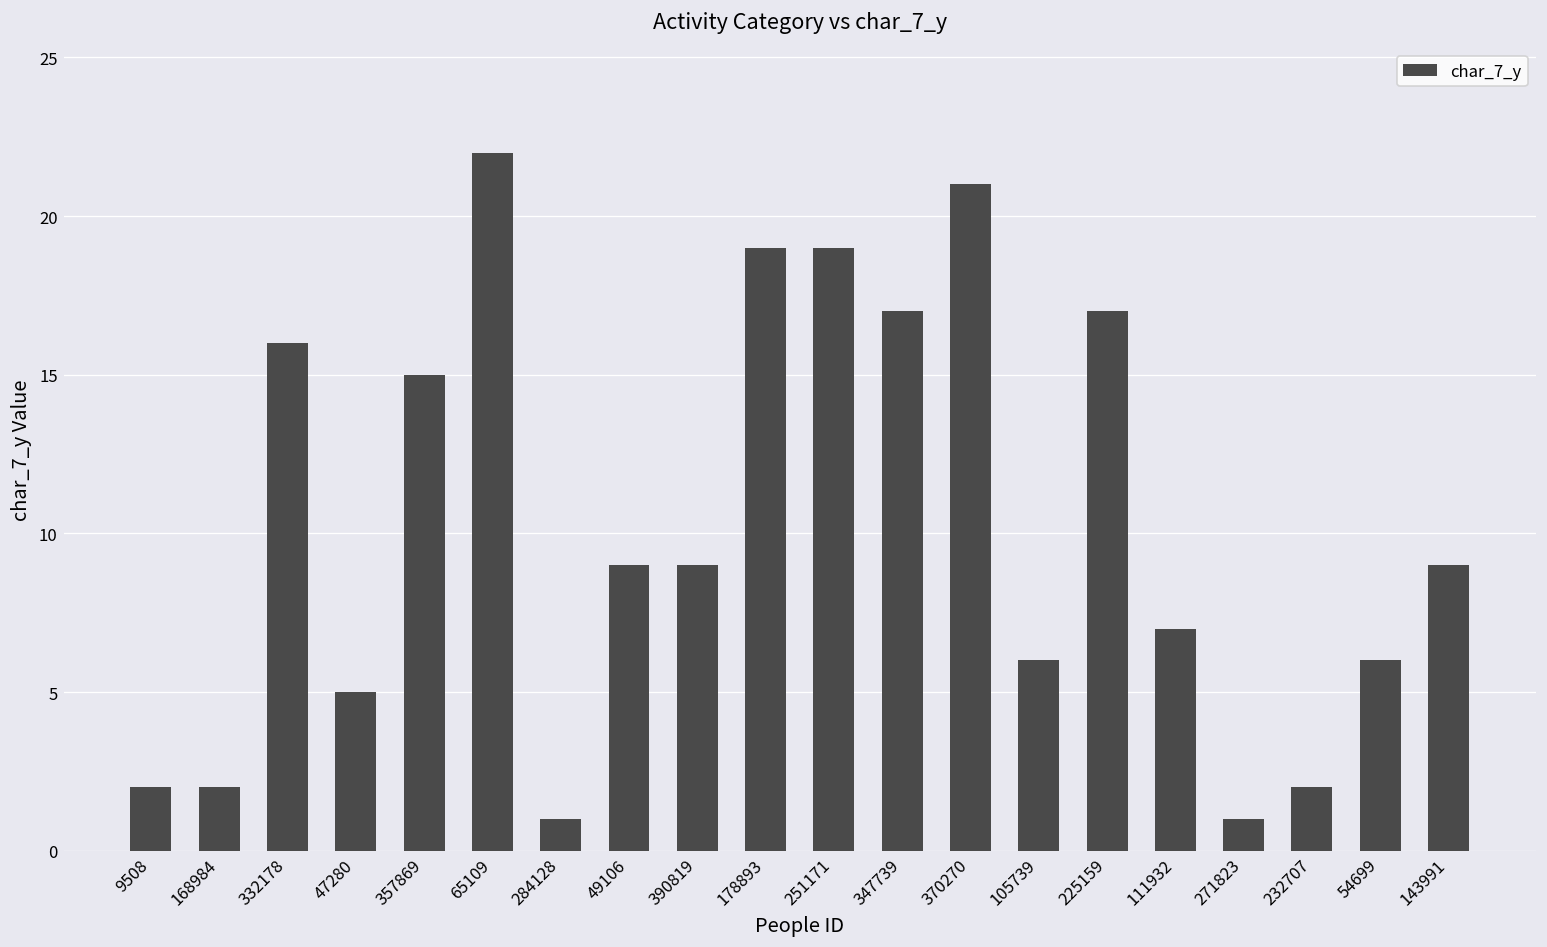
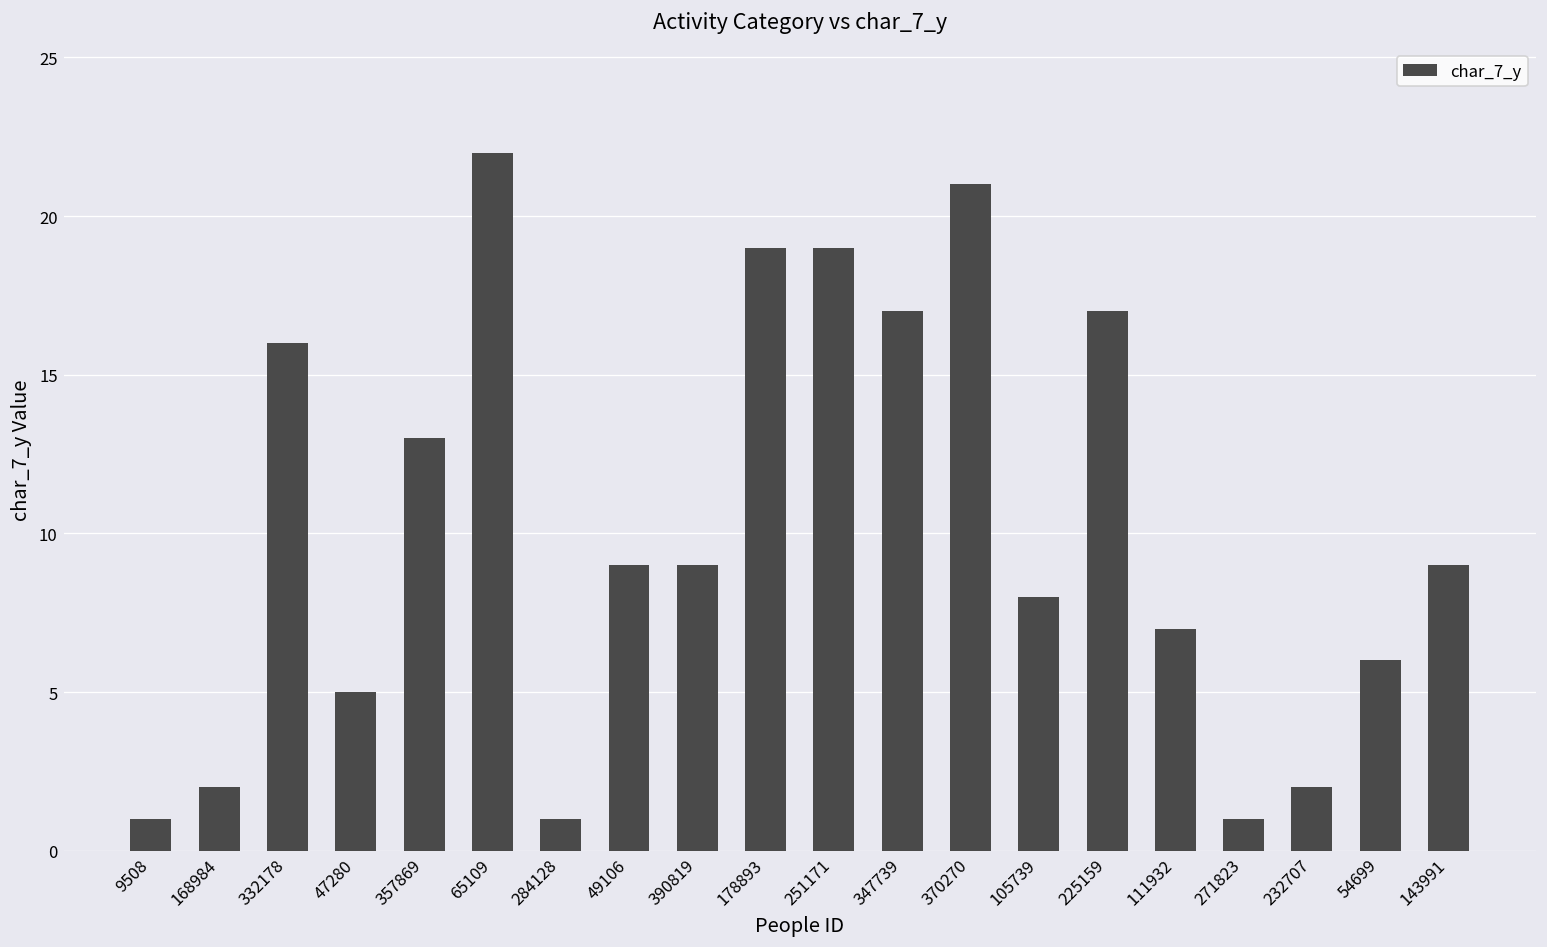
9508: 2 -> 1
357869: 15 -> 13
105739: 6 -> 8
